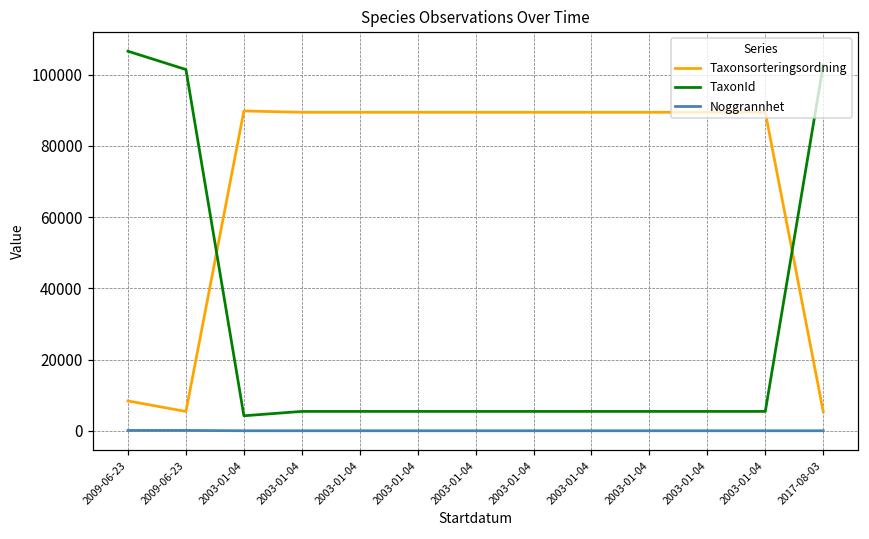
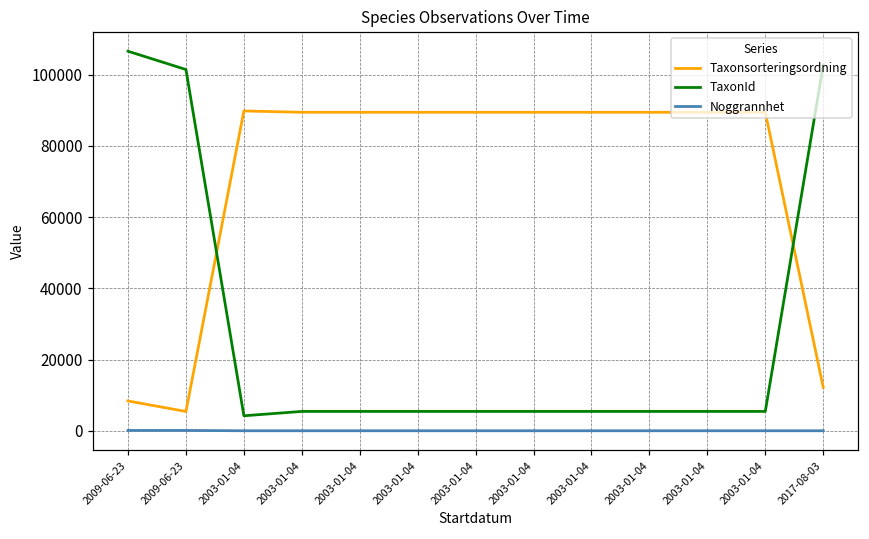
Taxonsorteringsordning, 2017-08-03: 5000 -> 12000
